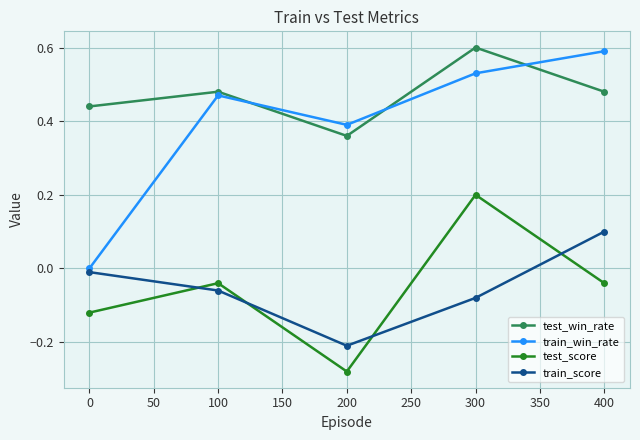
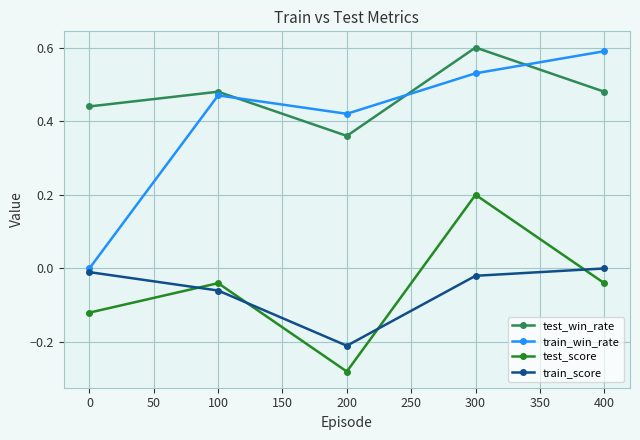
train_win_rate, 200: 0.39 -> 0.42
train_score, 300: -0.08 -> -0.02
train_score, 400: 0.1 -> 0.0
